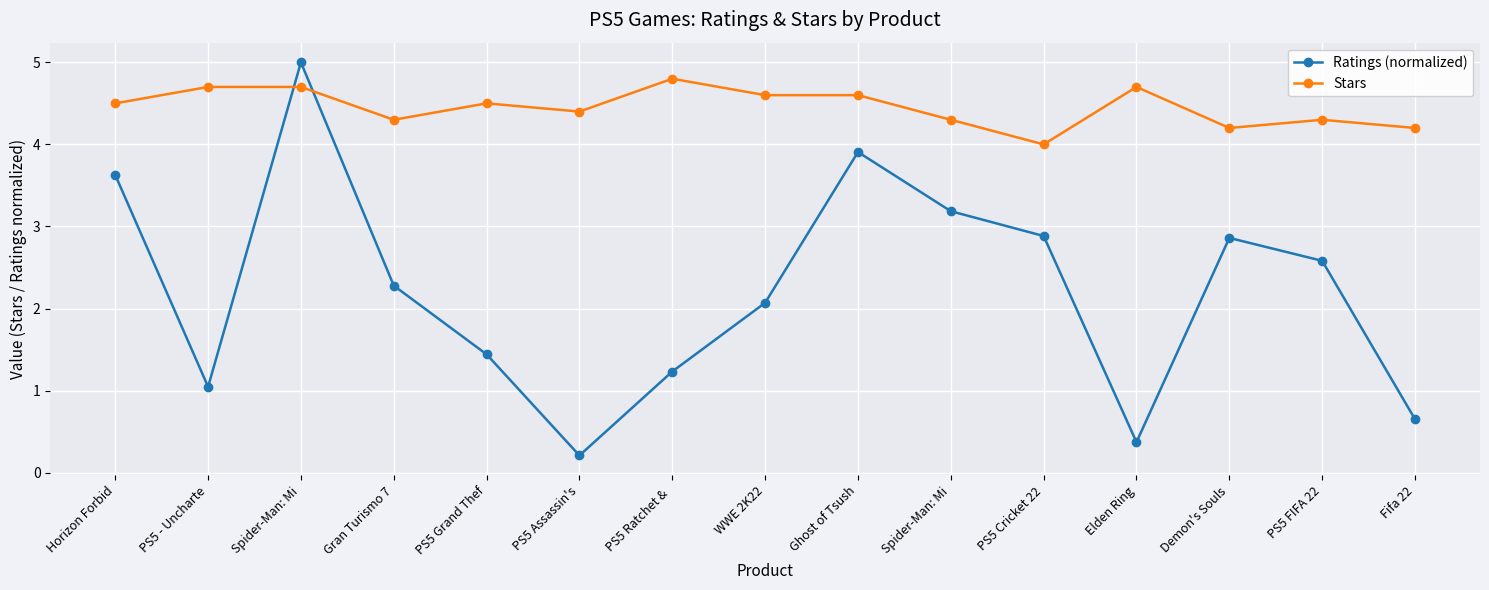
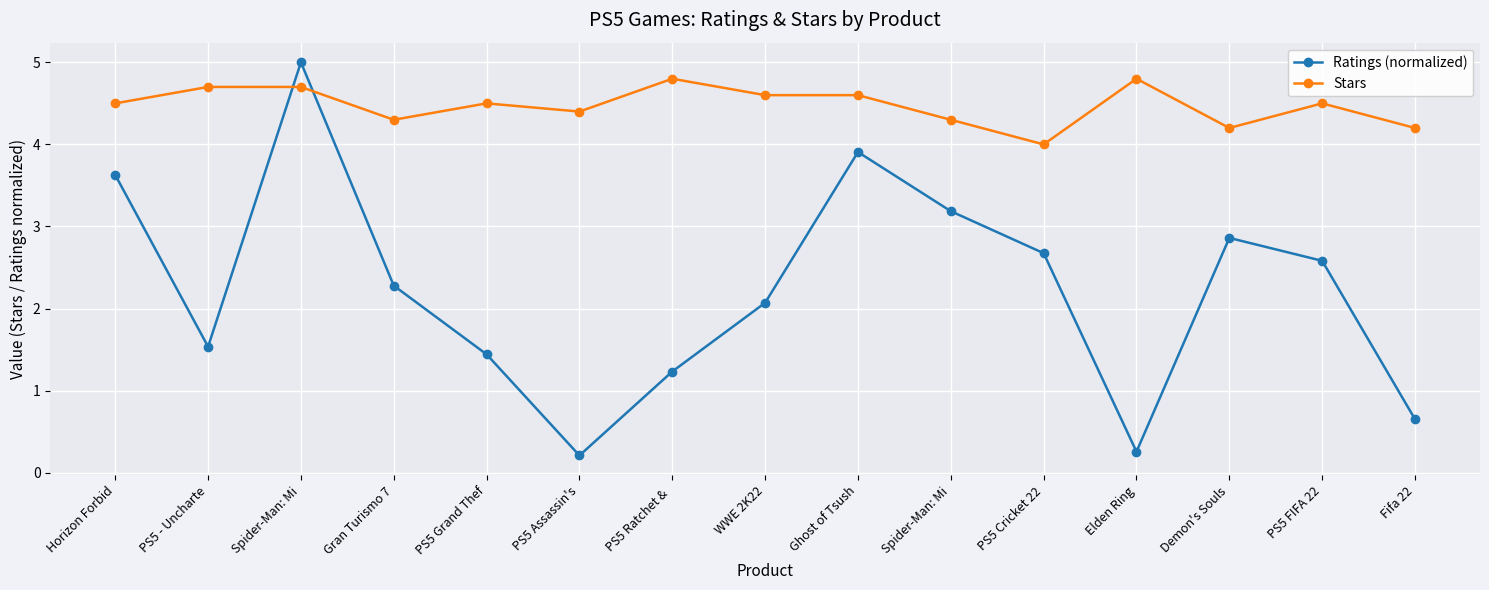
Ratings (normalized), PS5 - Uncharte: 1.0 -> 1.5
Ratings (normalized), PS5 Cricket 22: 2.9 -> 2.7
Ratings (normalized), Elden Ring: 0.4 -> 0.3
Stars, Elden Ring: 4.7 -> 4.8
Stars, PS5 FIFA 22: 4.3 -> 4.5
